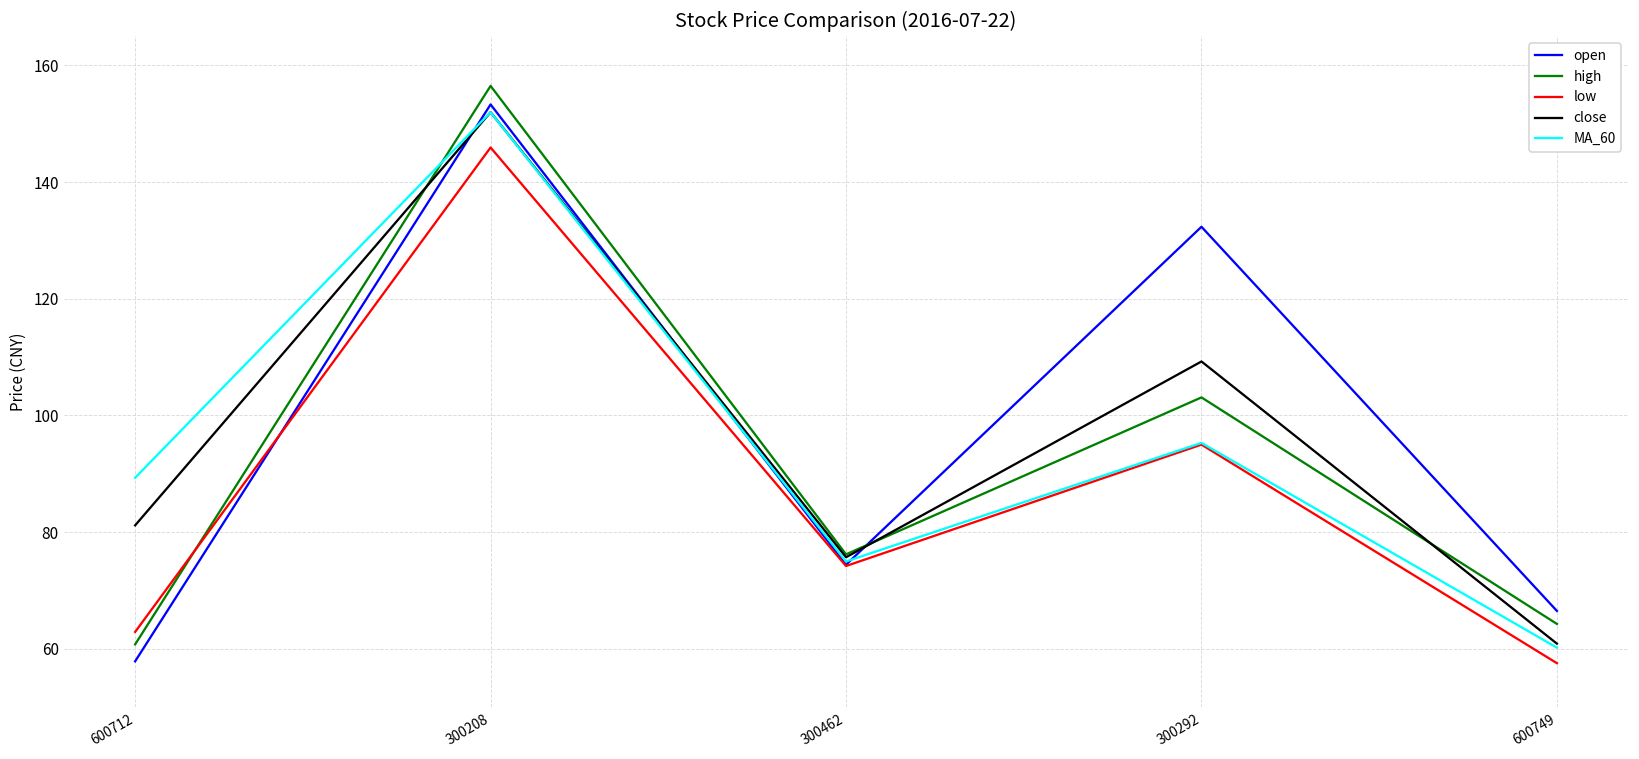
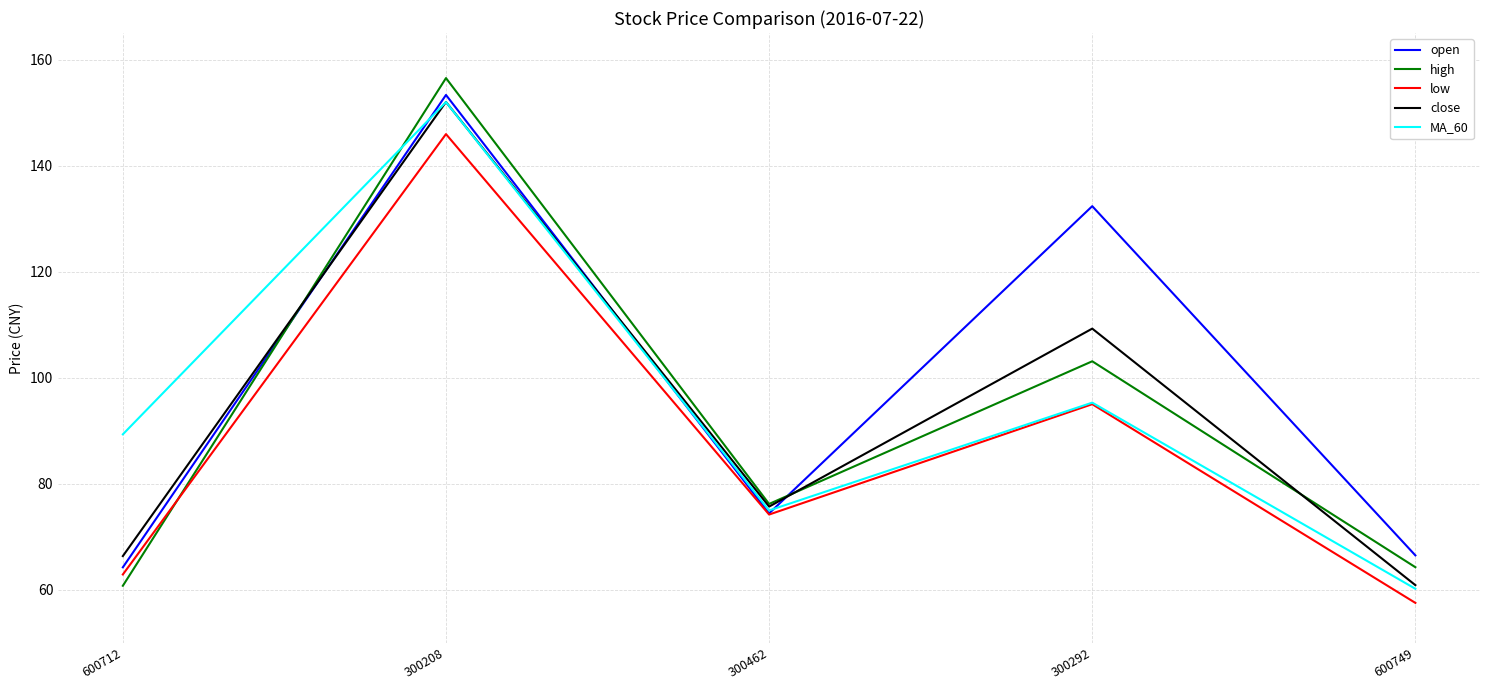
open, 600712: 58 -> 64
close, 600712: 81 -> 66
